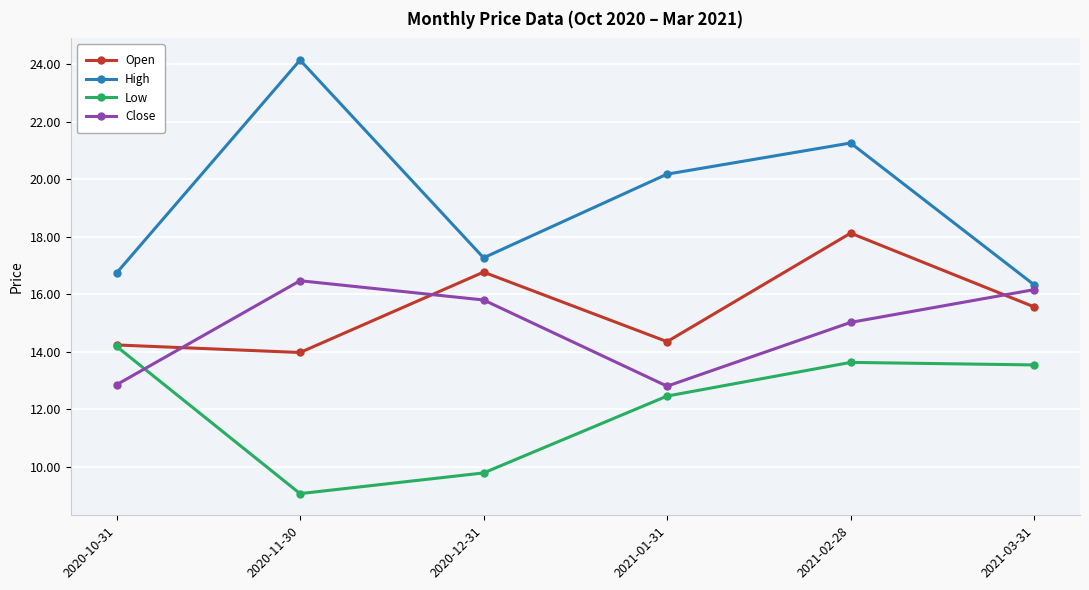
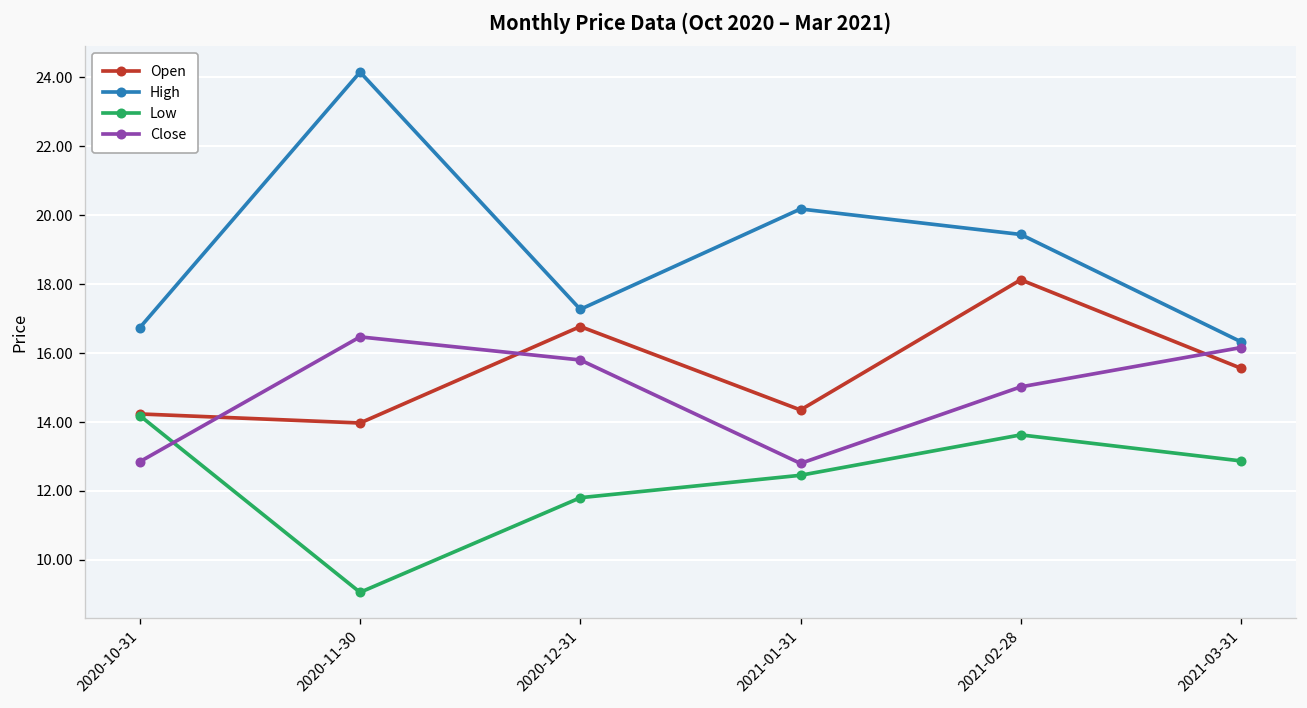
Low, 2020-12-31: 9.8 -> 11.8
High, 2021-02-28: 21.3 -> 19.4
Low, 2021-03-31: 13.5 -> 12.9
